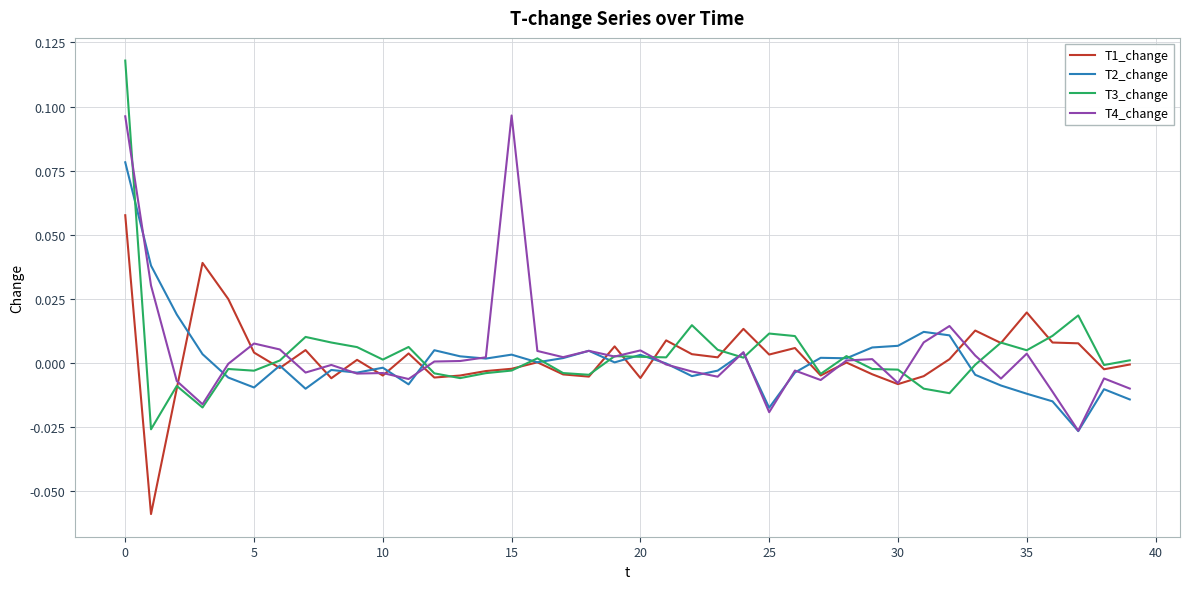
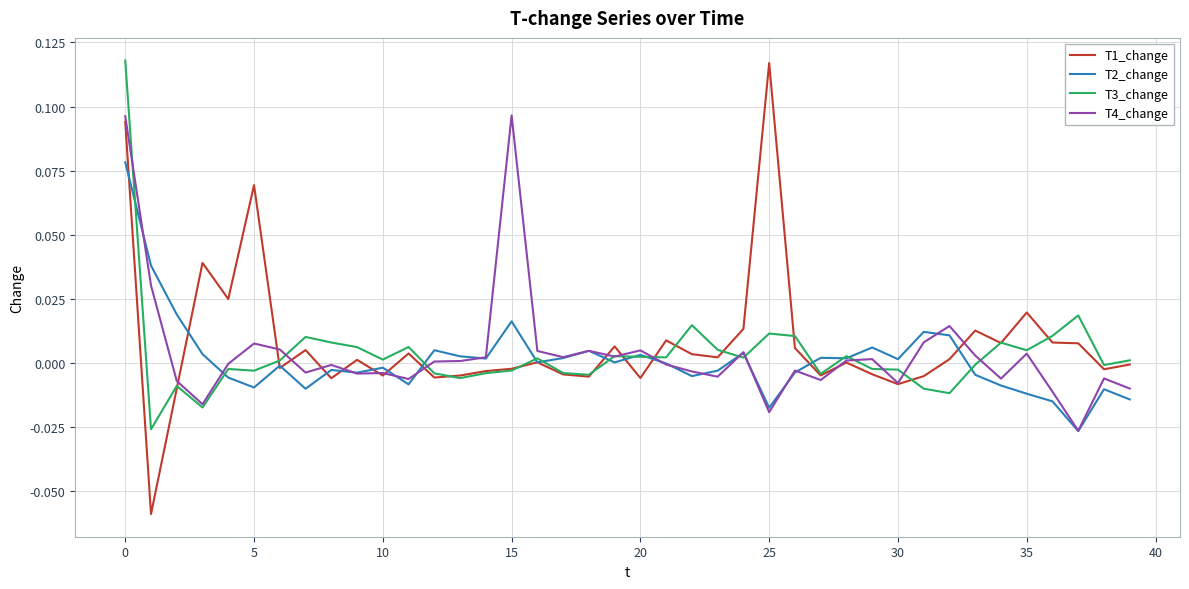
T1_change, 0: 0.058 -> 0.094
T1_change, 5: 0.004 -> 0.069
T2_change, 15: 0.003 -> 0.016
T1_change, 25: 0.003 -> 0.117
T2_change, 30: 0.007 -> 0.001
